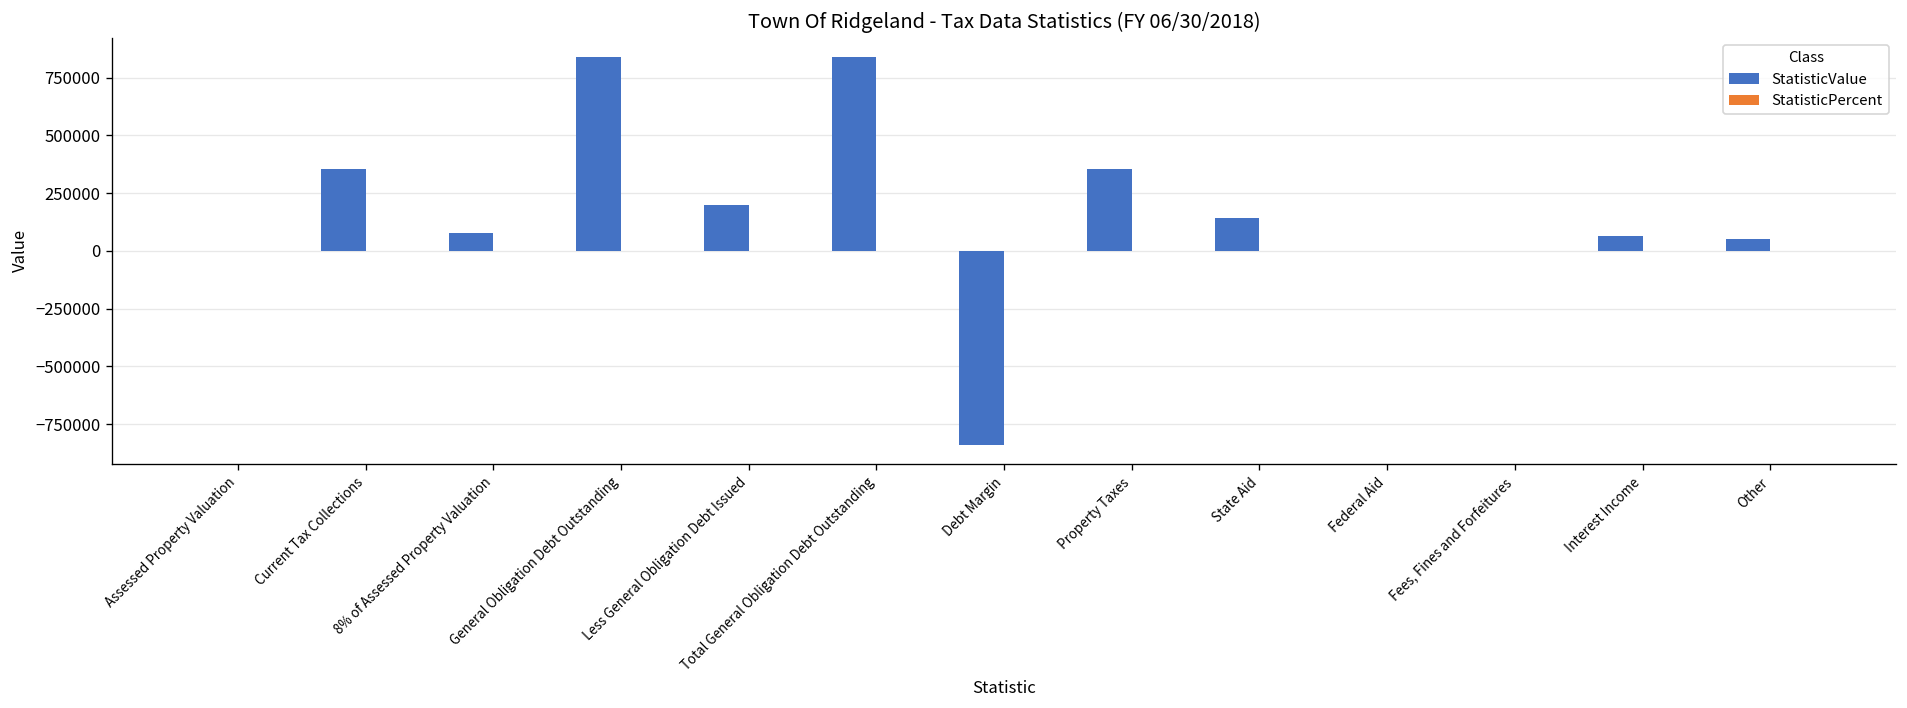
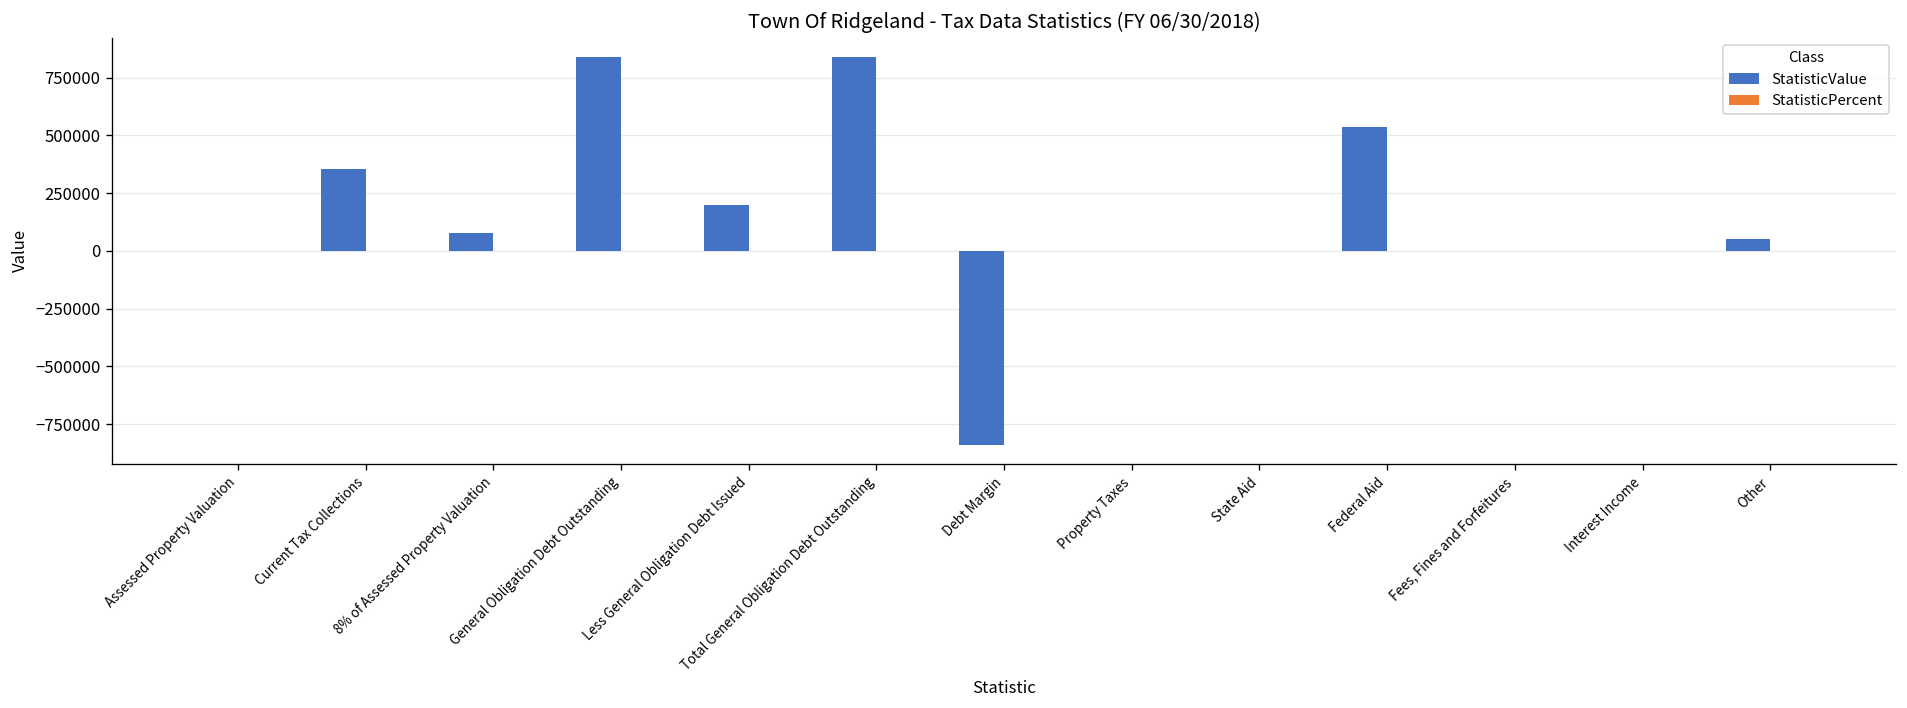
StatisticValue, Property Taxes: 360000 -> 0
StatisticValue, State Aid: 140000 -> 0
StatisticValue, Federal Aid: 0 -> 530000
StatisticValue, Interest Income: 70000 -> 0
